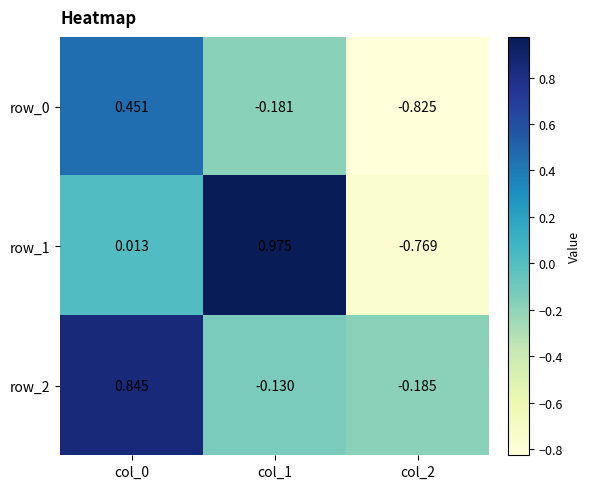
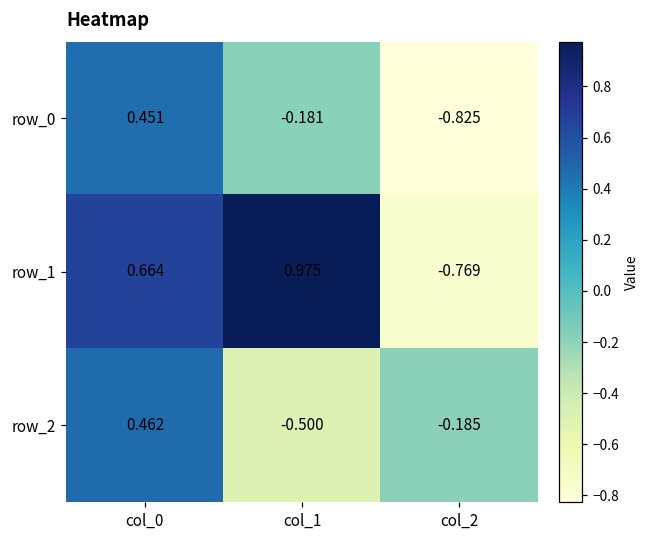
row_1, col_0: 0.013 -> 0.664
row_2, col_0: 0.845 -> 0.462
row_2, col_1: -0.130 -> -0.500
